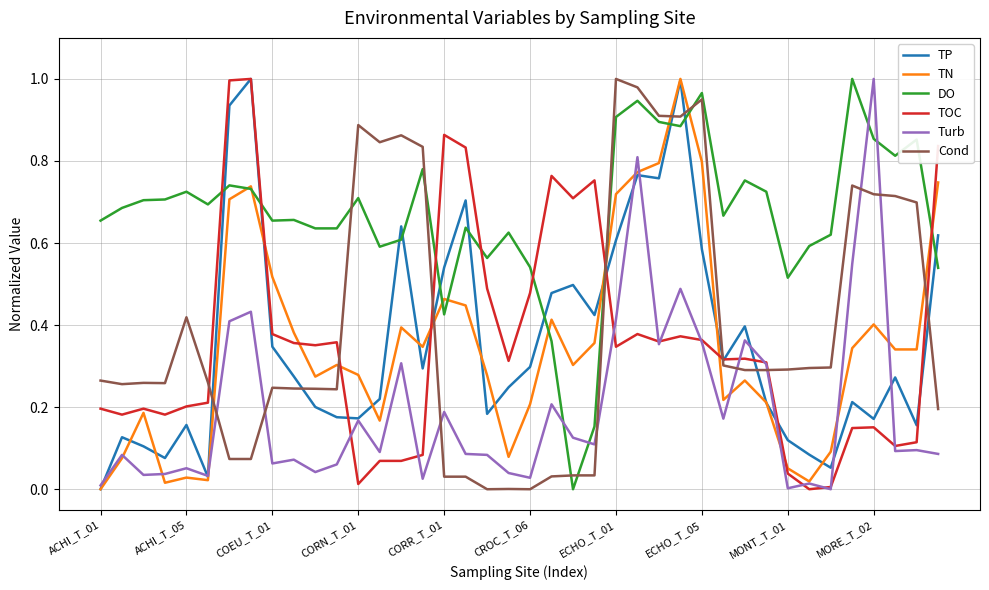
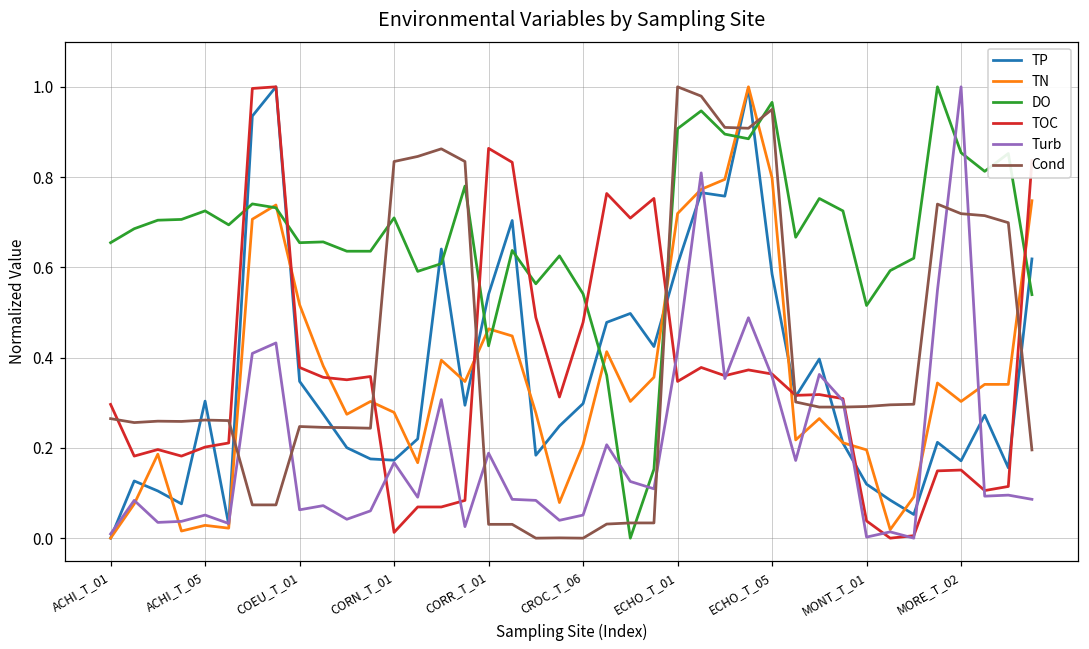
TOC, ACHI_T_01: 0.20 -> 0.30
TP, ACHI_T_05: 0.16 -> 0.30
Cond, ACHI_T_05: 0.42 -> 0.26
Cond, CORN_T_01: 0.89 -> 0.83
Turb, CROC_T_06: 0.03 -> 0.05
TN, MONT_T_01: 0.05 -> 0.20
TN, MORE_T_02: 0.40 -> 0.30
